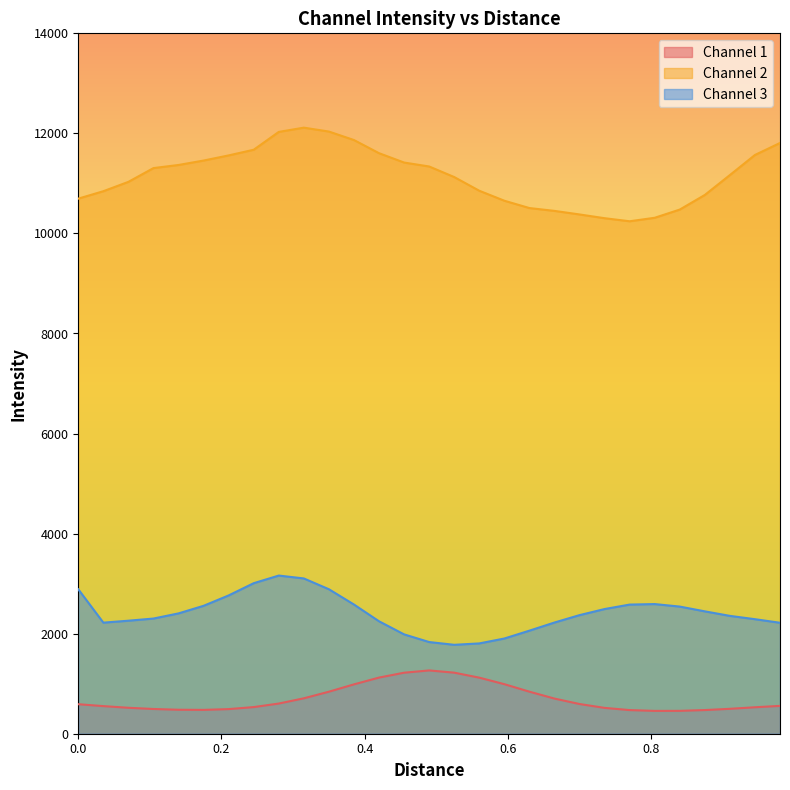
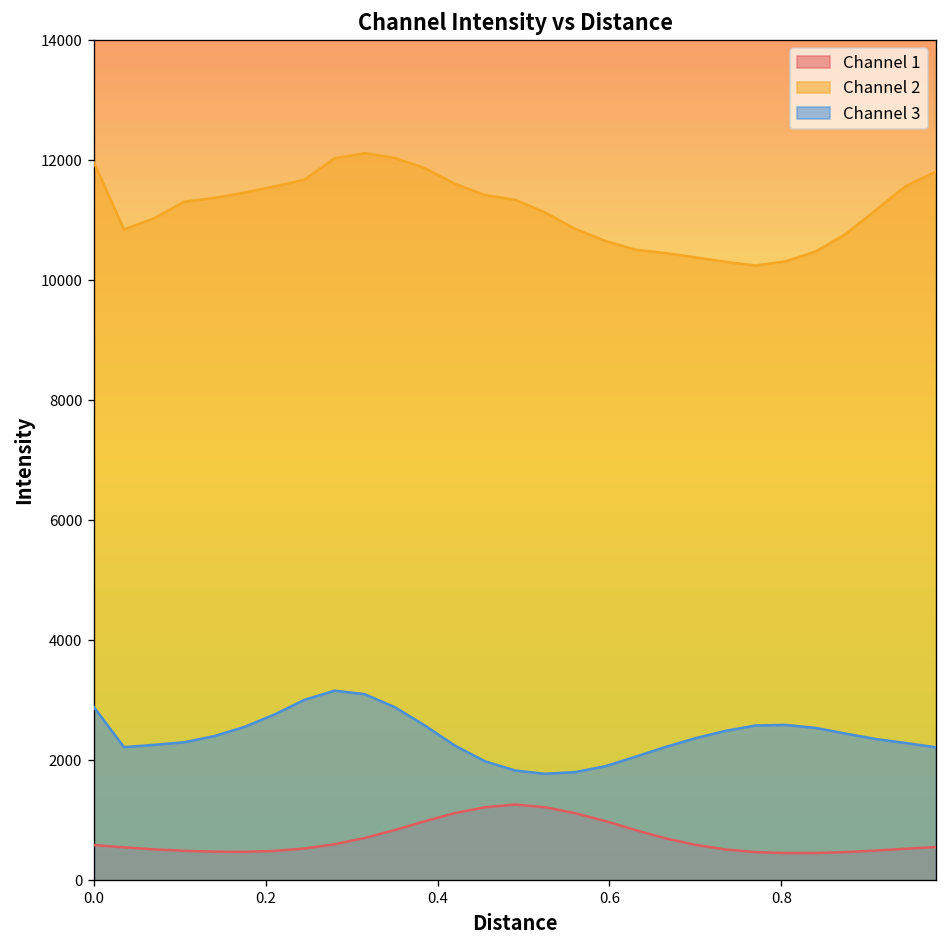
Channel 2, 0.0: 10700 -> 12000
